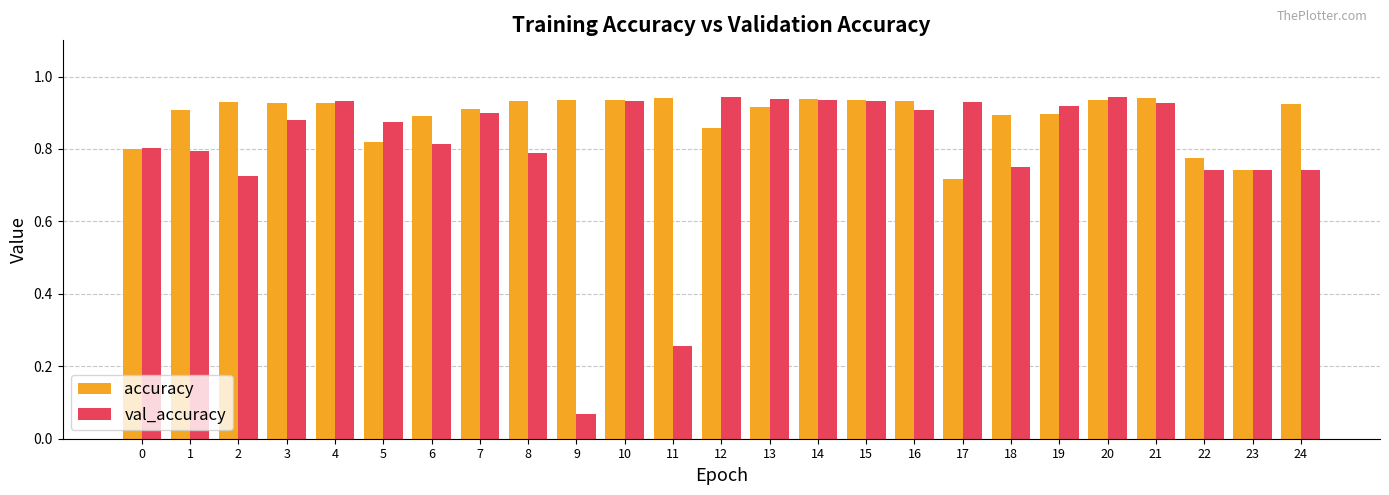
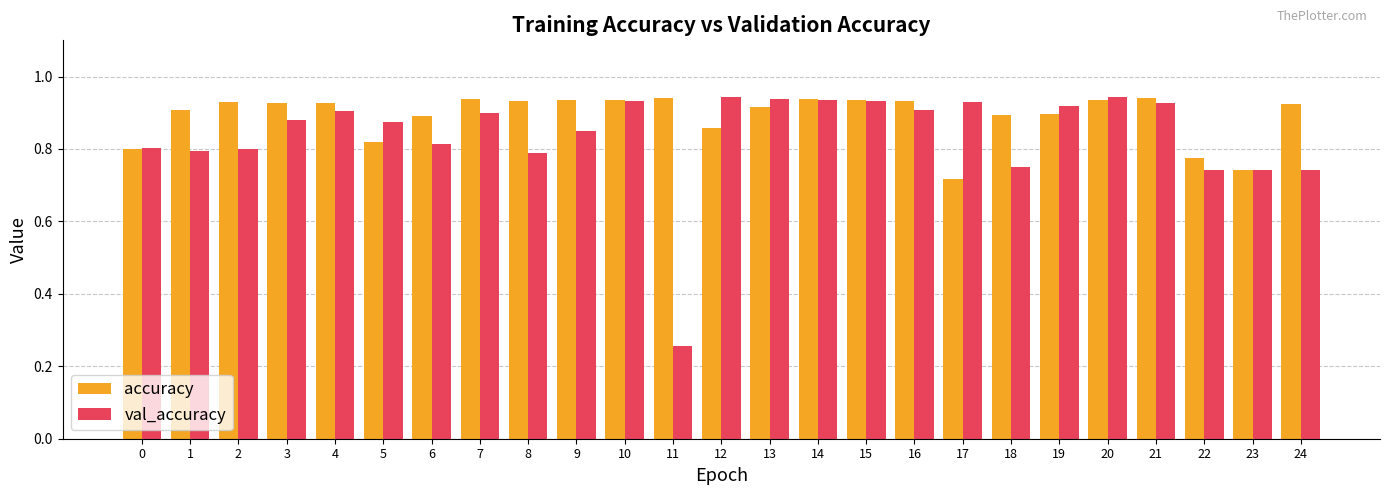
val_accuracy, 2: 0.72 -> 0.80
val_accuracy, 4: 0.93 -> 0.91
accuracy, 7: 0.91 -> 0.94
val_accuracy, 9: 0.07 -> 0.85
